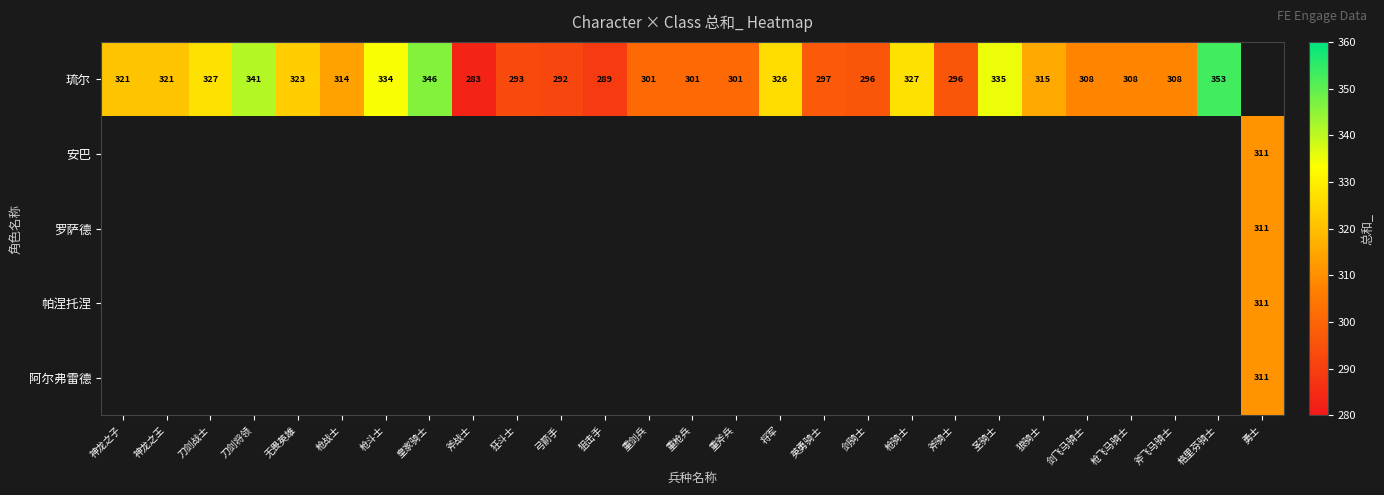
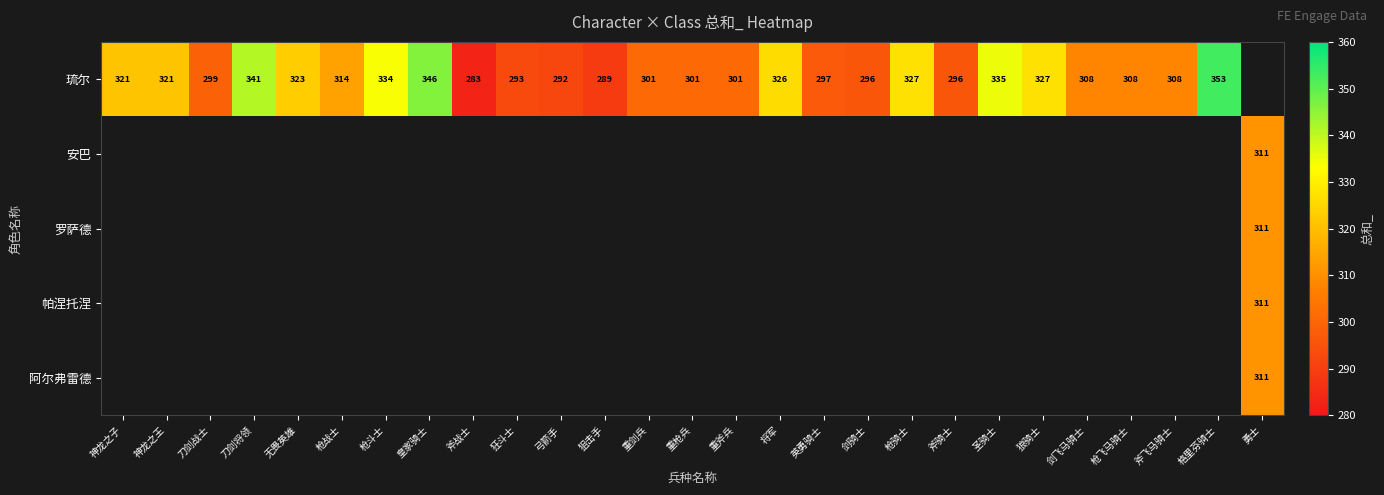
琉尔, 刀剑战士: 327 -> 299
琉尔, 狼骑士: 315 -> 327
